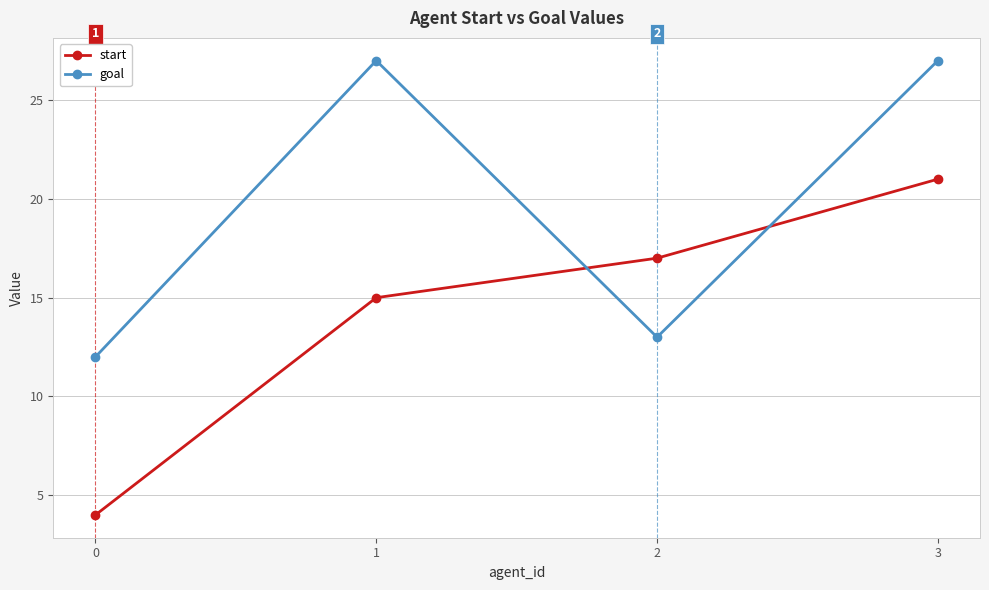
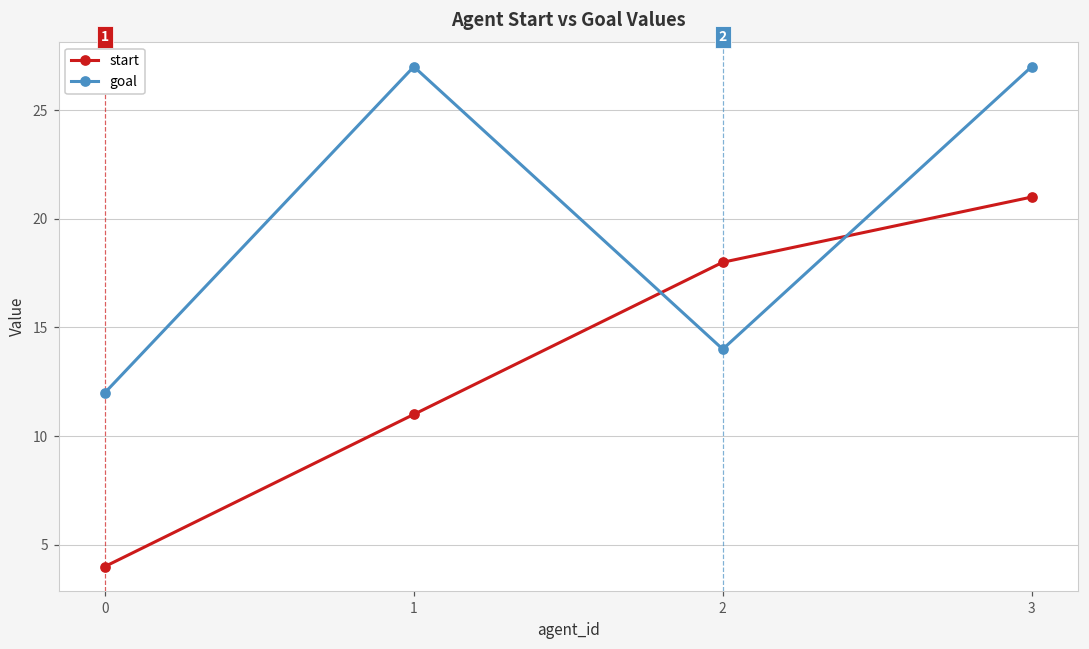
start, 1: 15 -> 11
start, 2: 17 -> 18
goal, 2: 13 -> 14
